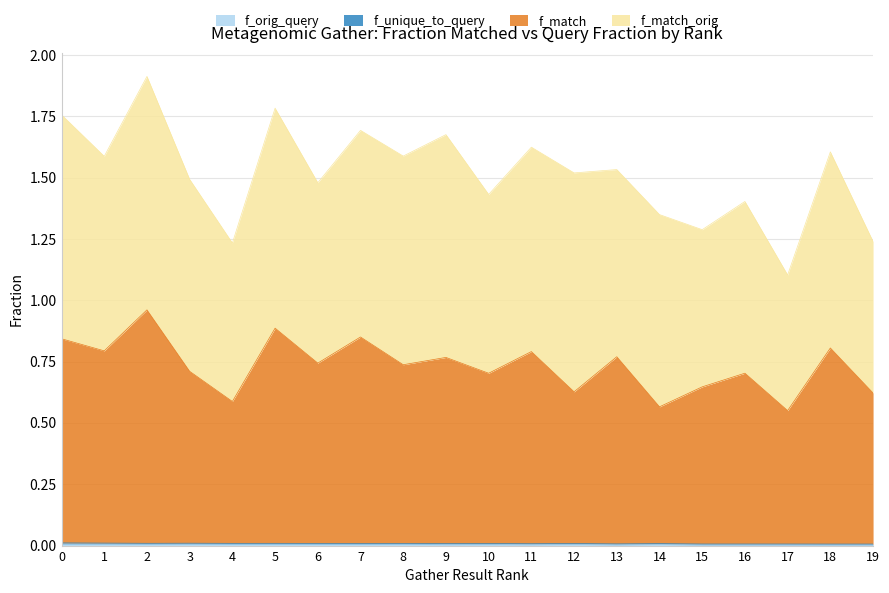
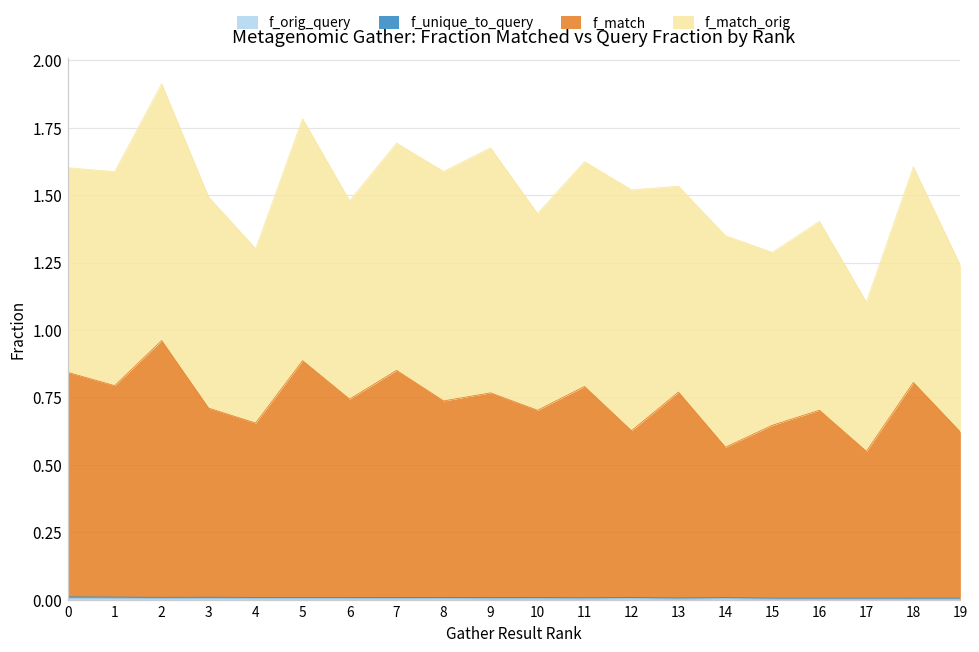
f_match_orig, 0: 0.91 -> 0.76
f_match, 4: 0.58 -> 0.65
